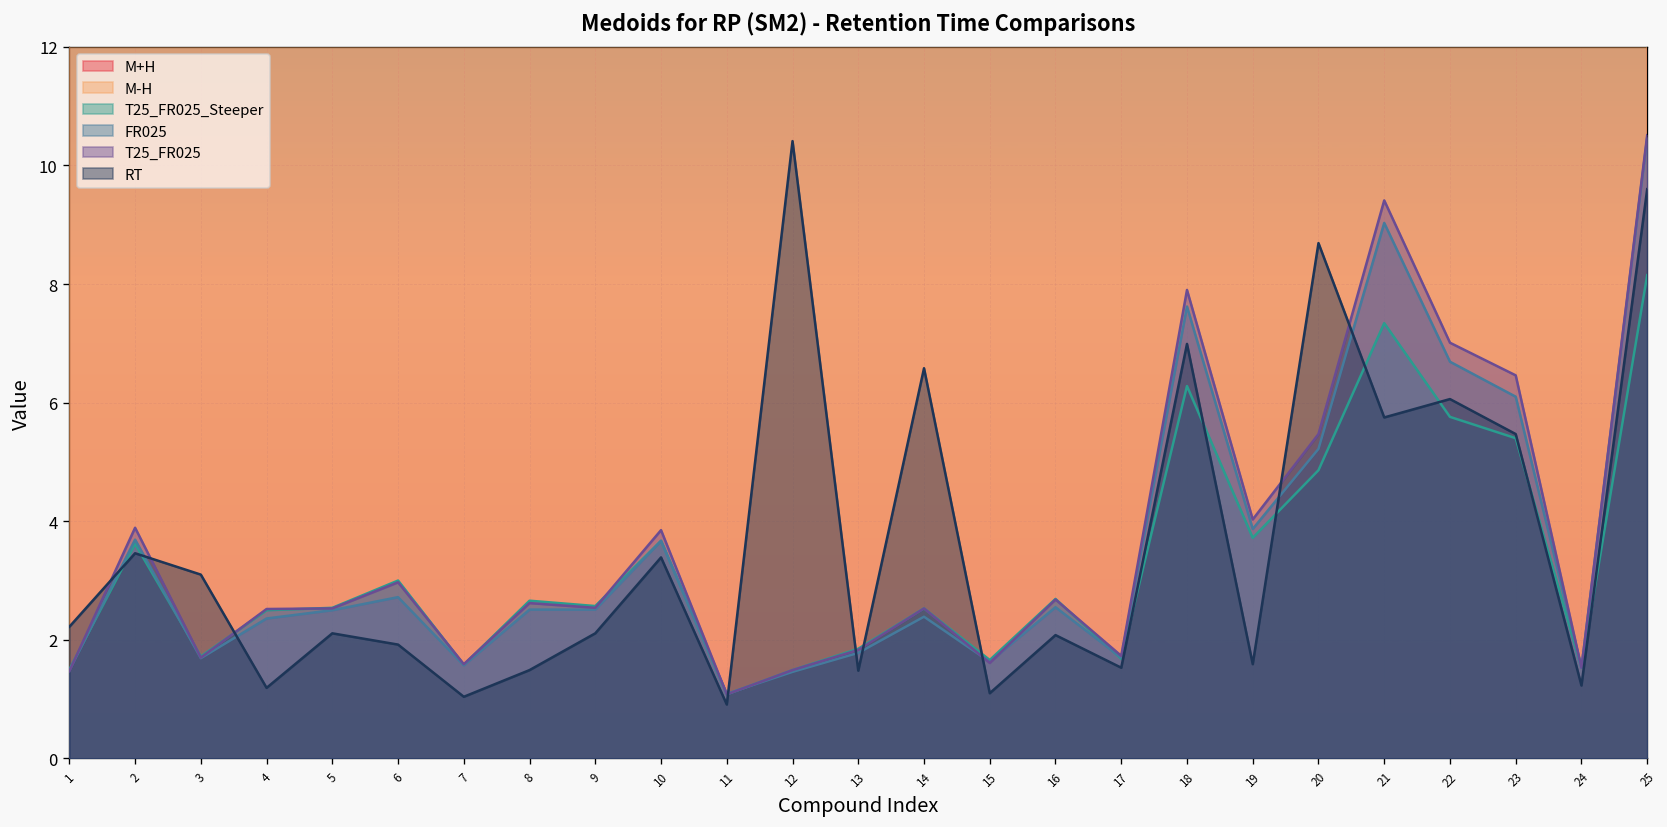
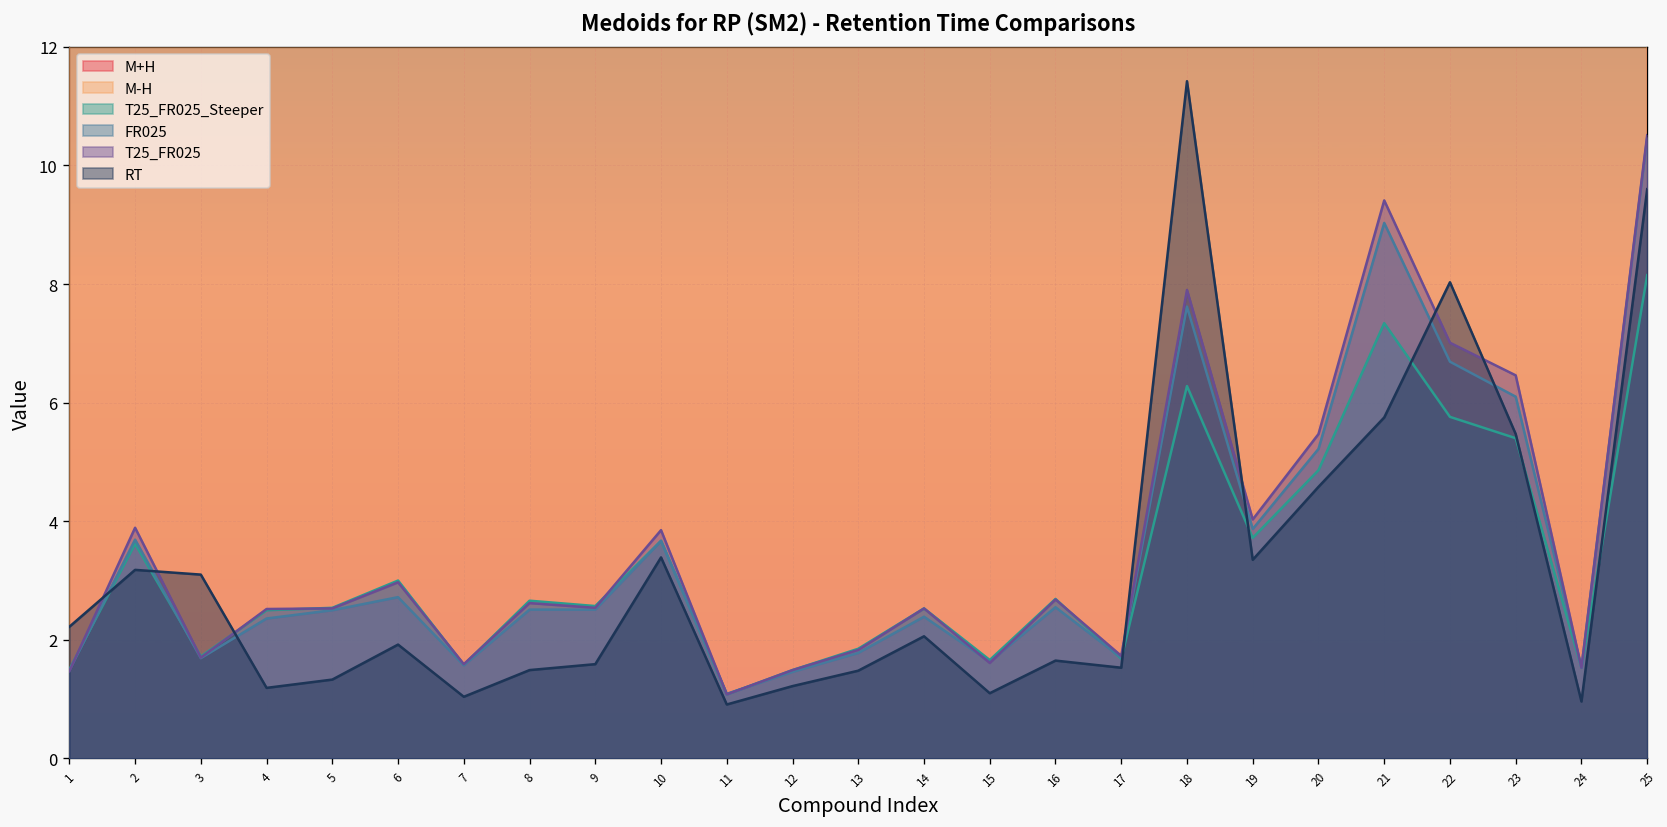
RT, 2: 3.5 -> 3.2
RT, 5: 2.1 -> 1.3
RT, 9: 2.1 -> 1.6
RT, 12: 10.4 -> 1.2
RT, 14: 6.6 -> 2.1
RT, 16: 2.1 -> 1.7
RT, 18: 7.0 -> 11.4
RT, 19: 1.6 -> 3.4
RT, 20: 8.7 -> 4.6
RT, 22: 6.1 -> 8.0
RT, 24: 1.2 -> 1.0
